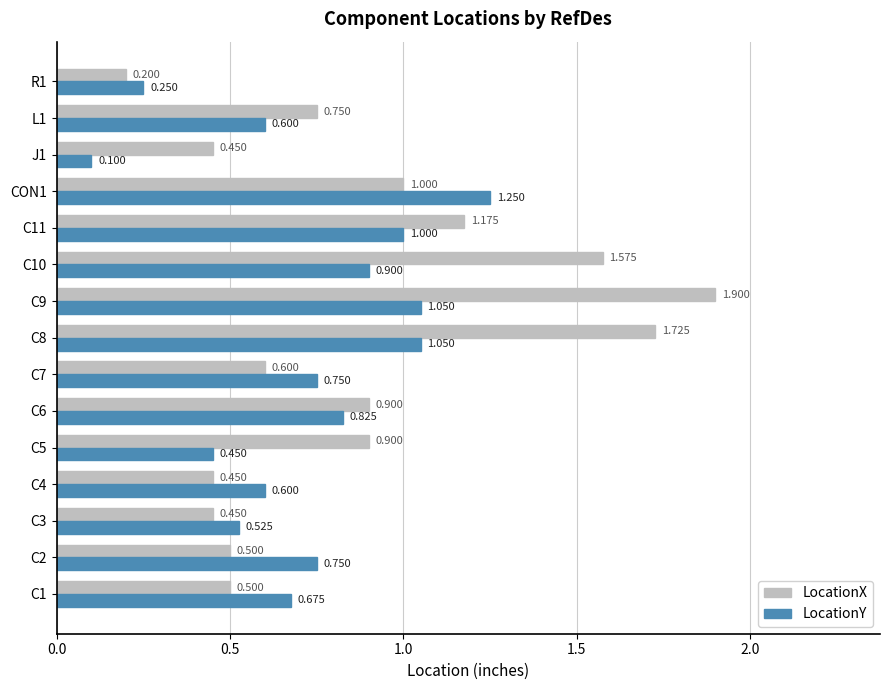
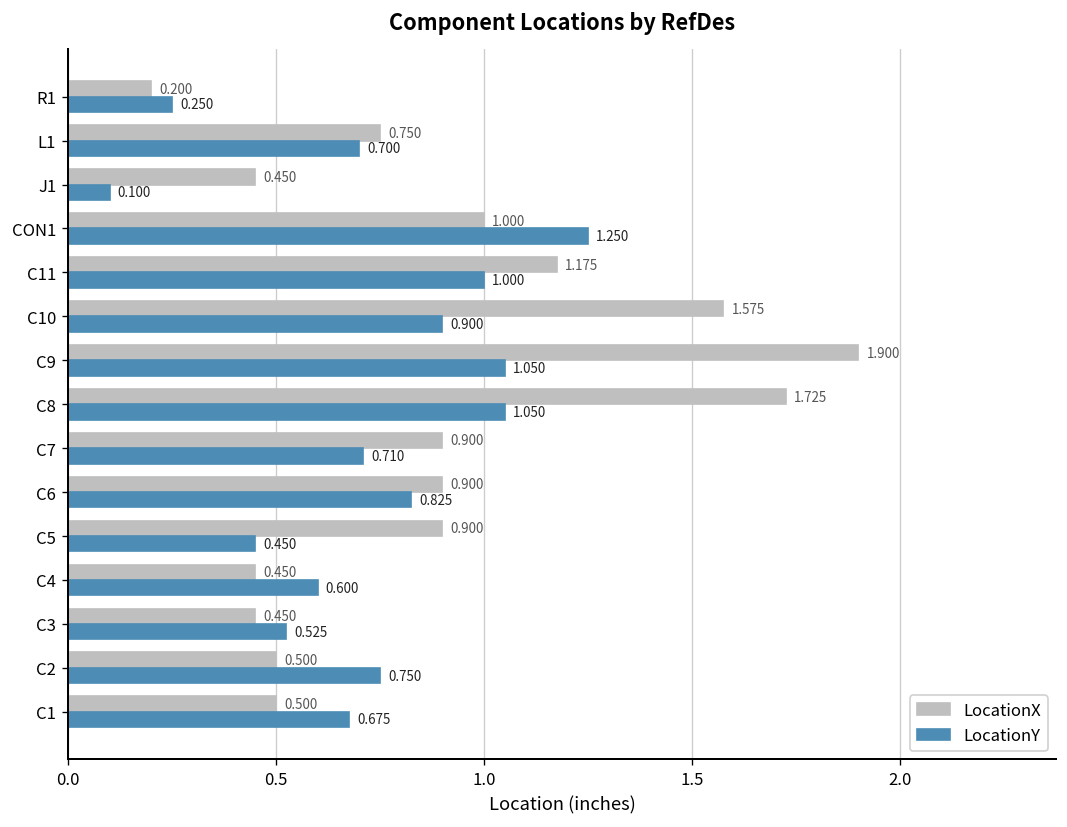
LocationY, L1: 0.600 -> 0.700
LocationX, C7: 0.600 -> 0.900
LocationY, C7: 0.750 -> 0.710
